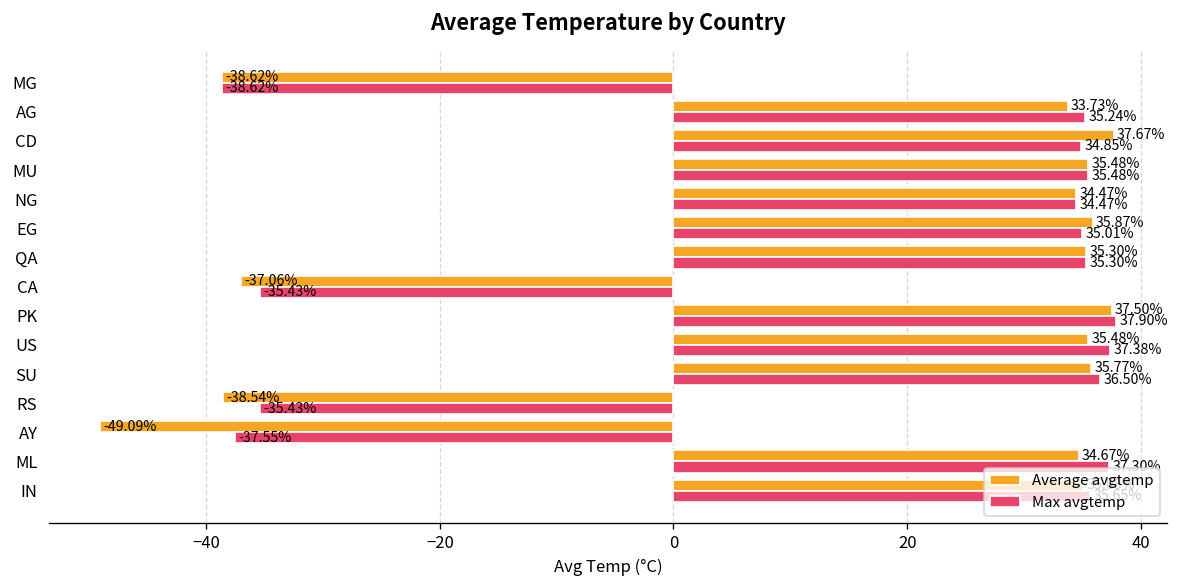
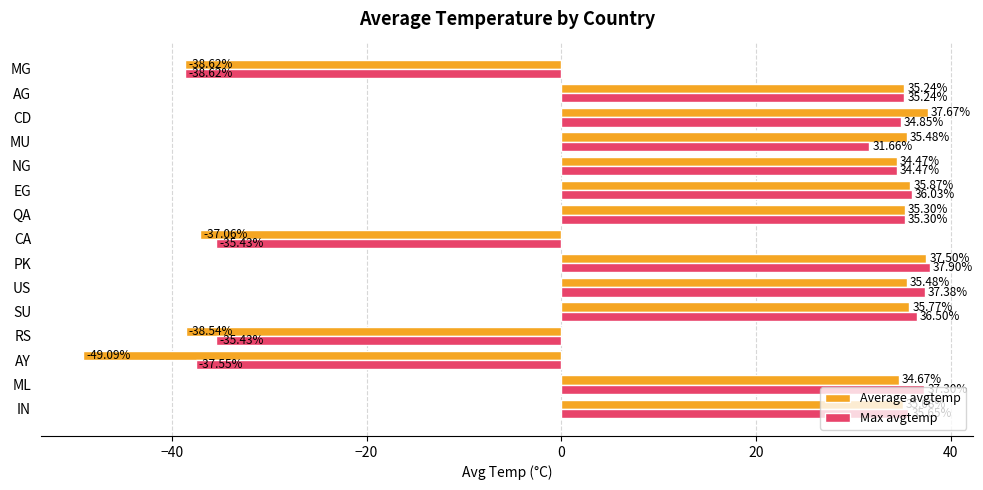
Average avgtemp, AG: 33.73% -> 35.24%
Max avgtemp, MU: 35.48% -> 31.66%
Max avgtemp, EG: 35.01% -> 36.03%
